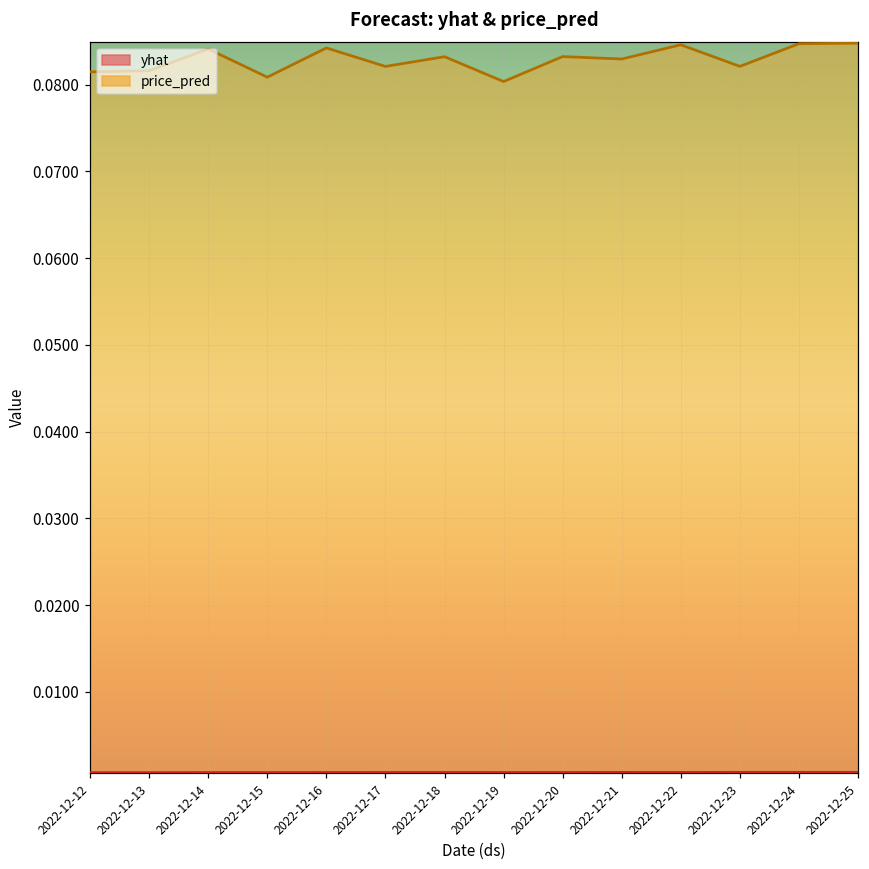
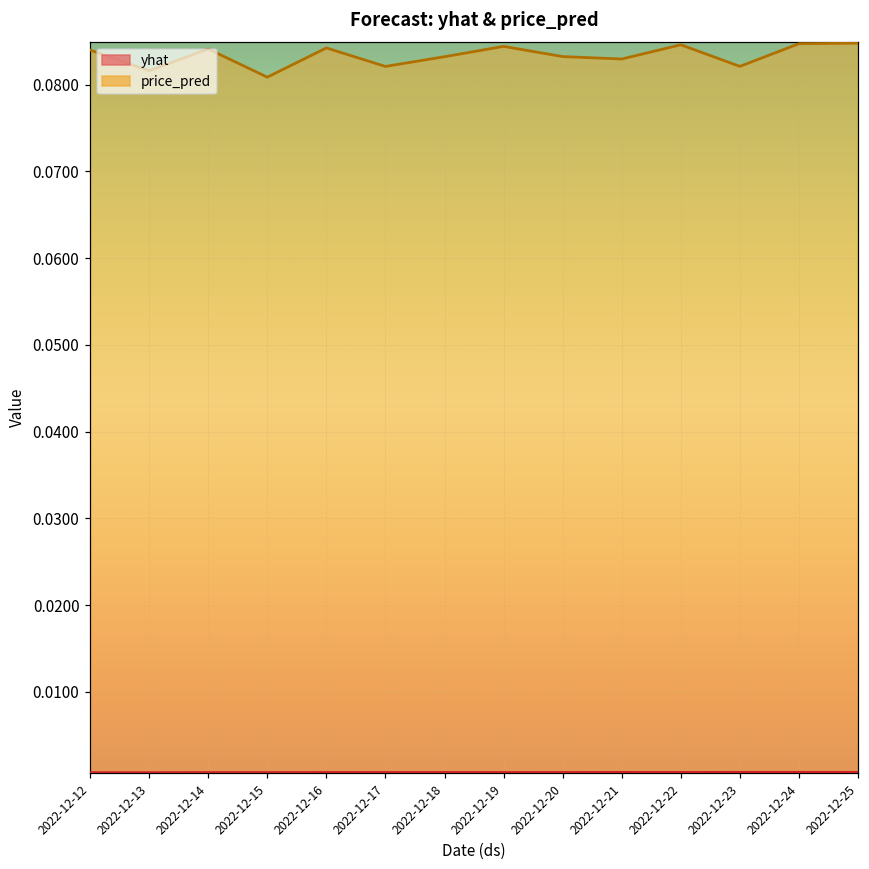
price_pred, 2022-12-12: 0.081 -> 0.084
price_pred, 2022-12-19: 0.080 -> 0.084
